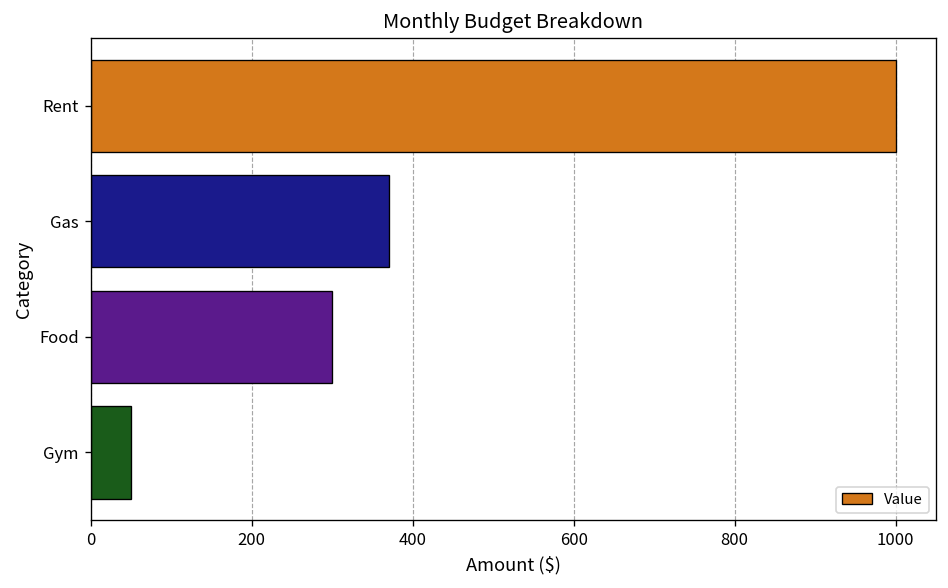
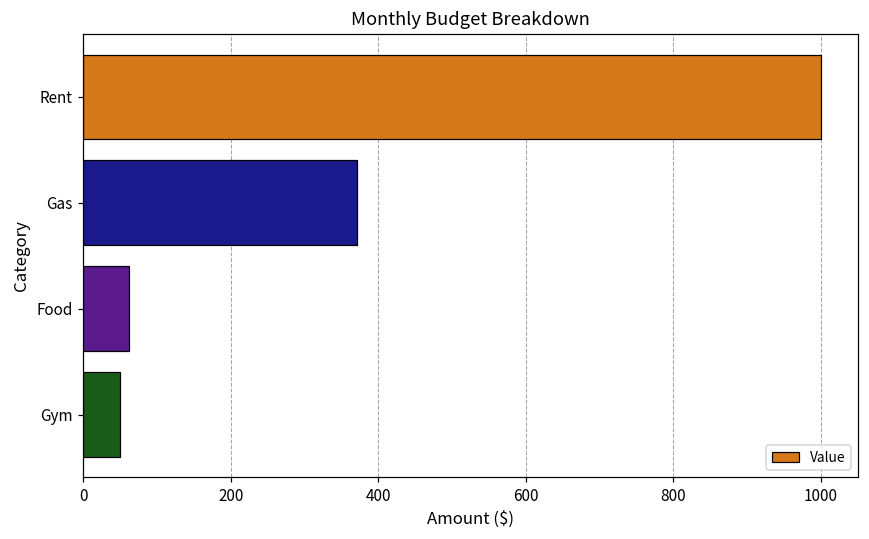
Food: 300 -> 60
